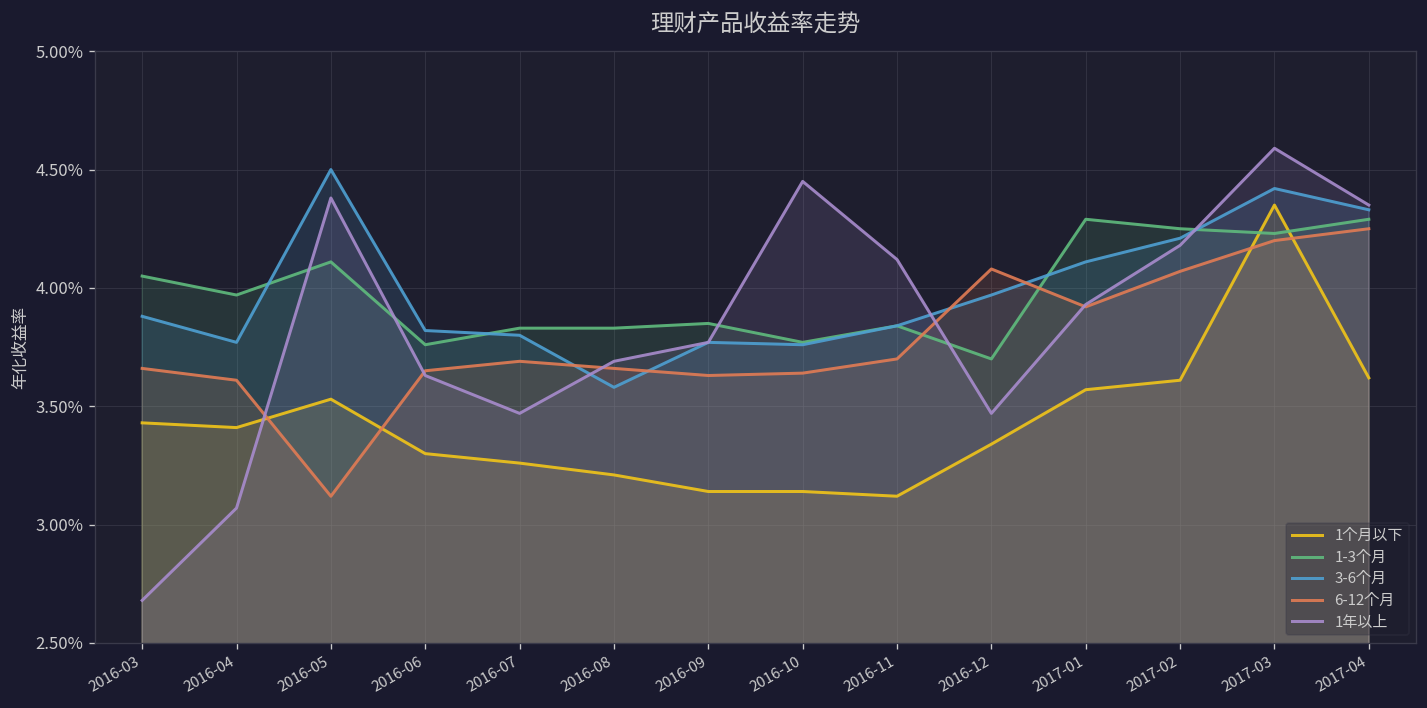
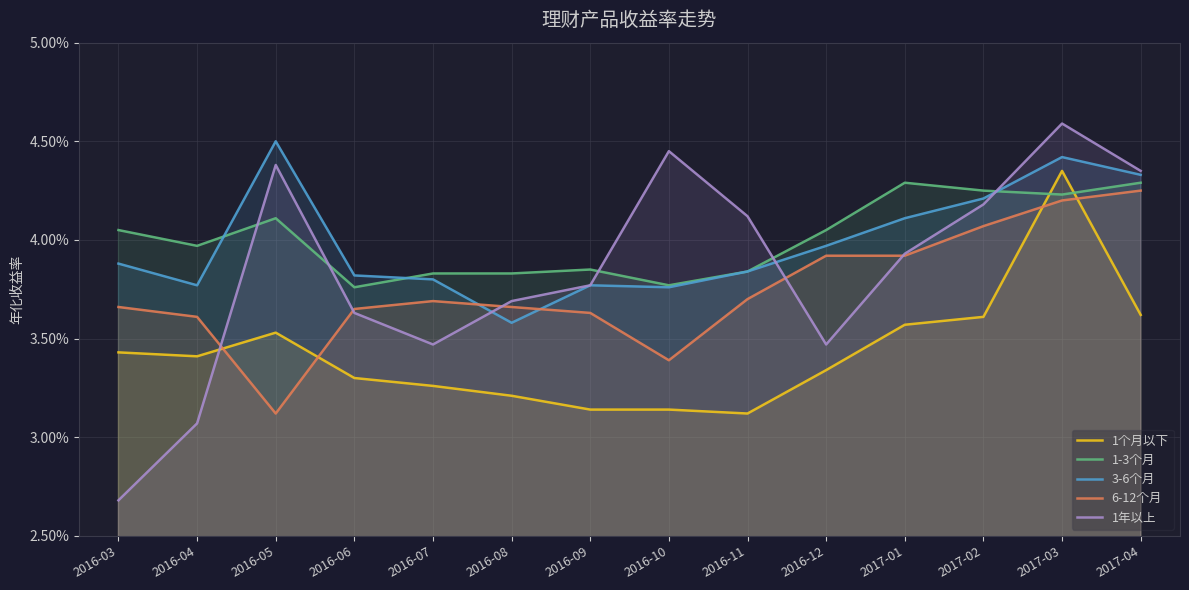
6-12个月, 2016-10: 3.64% -> 3.39%
1-3个月, 2016-12: 3.70% -> 4.05%
6-12个月, 2016-12: 4.08% -> 3.92%
